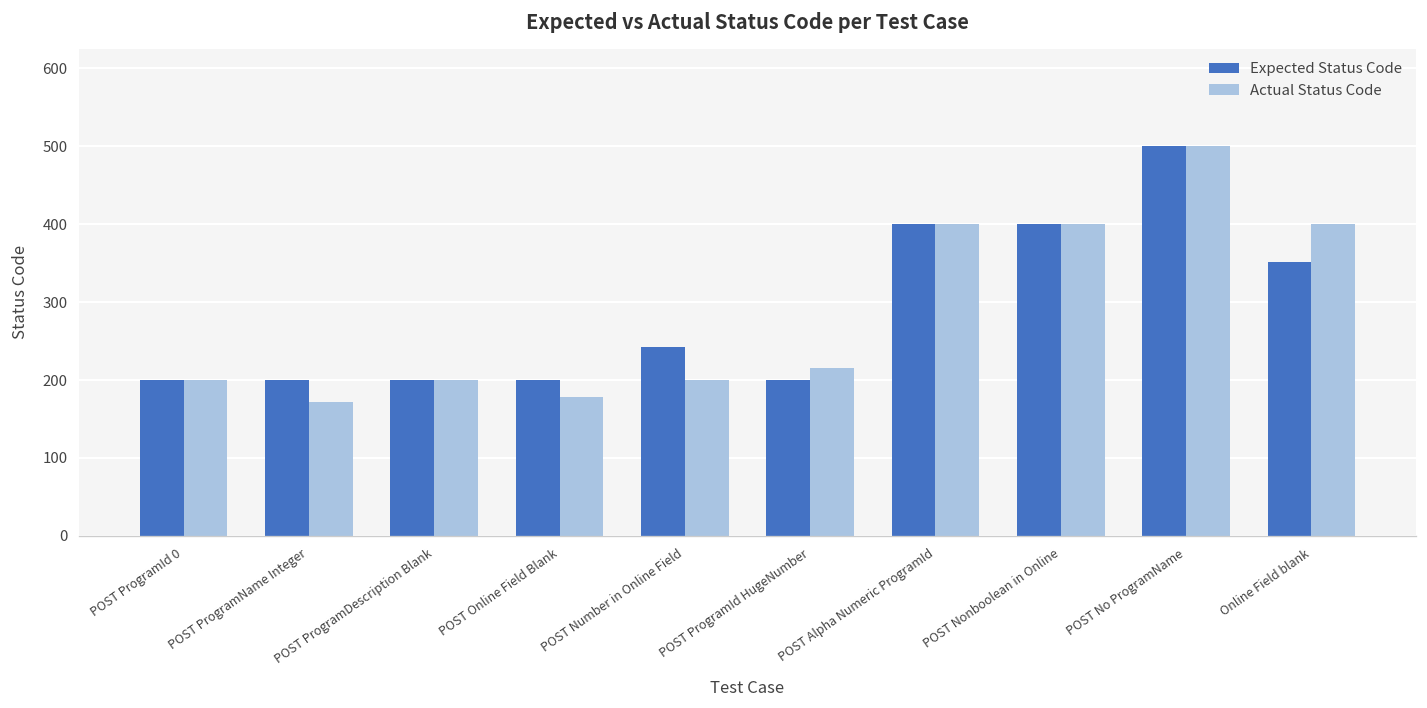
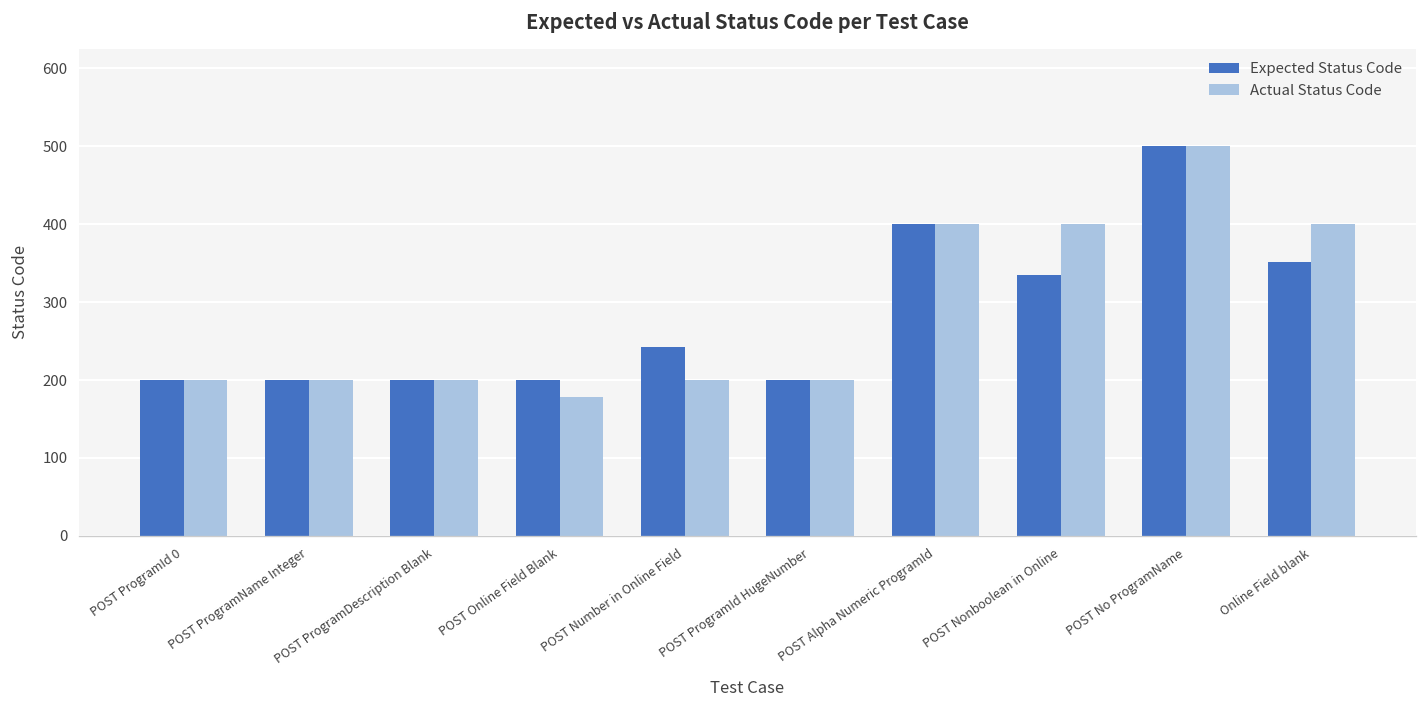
Actual Status Code, POST ProgramName Integer: 170 -> 200
Actual Status Code, POST ProgramId HugeNumber: 220 -> 200
Expected Status Code, POST Nonboolean in Online: 400 -> 340
